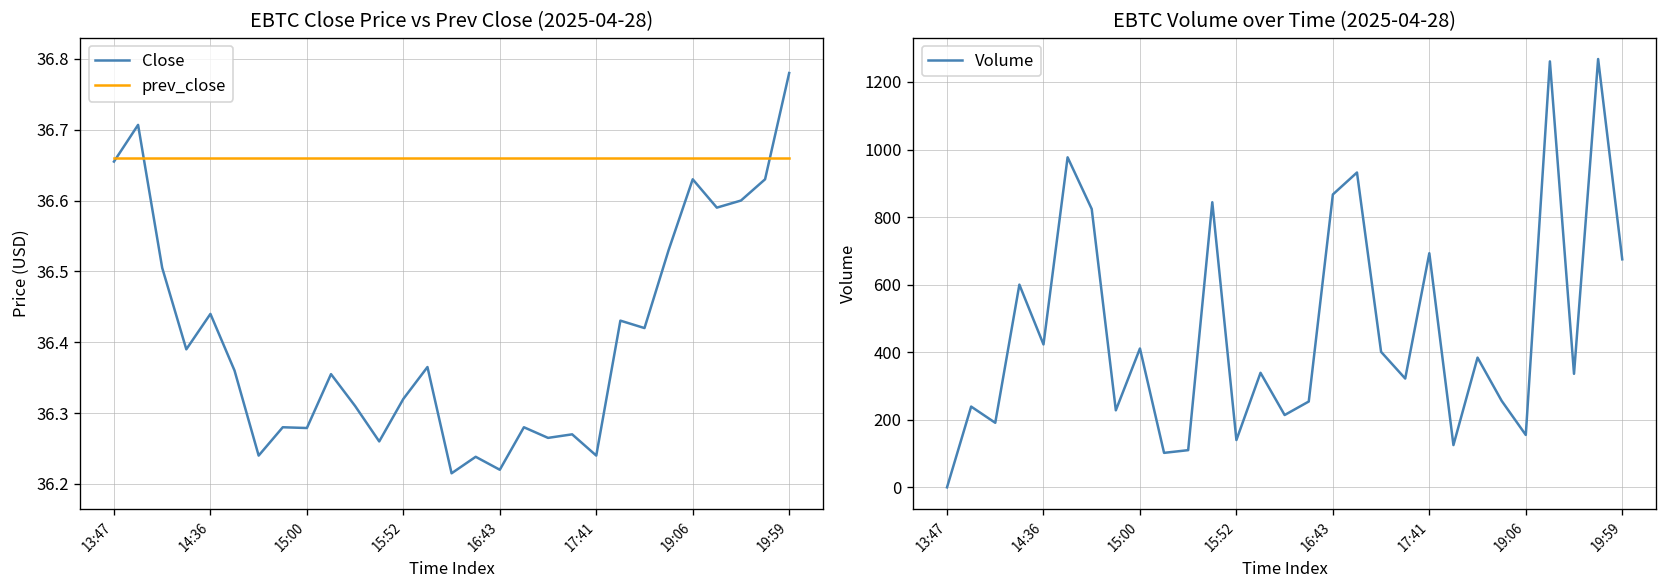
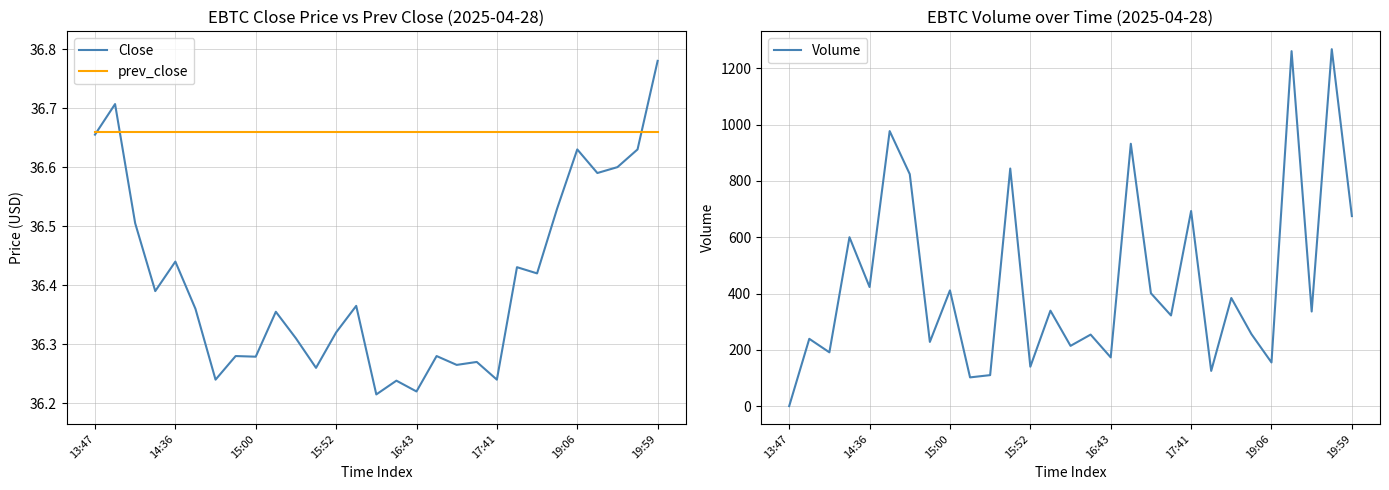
EBTC Volume over Time (2025-04-28), 16:43: 870 -> 170
